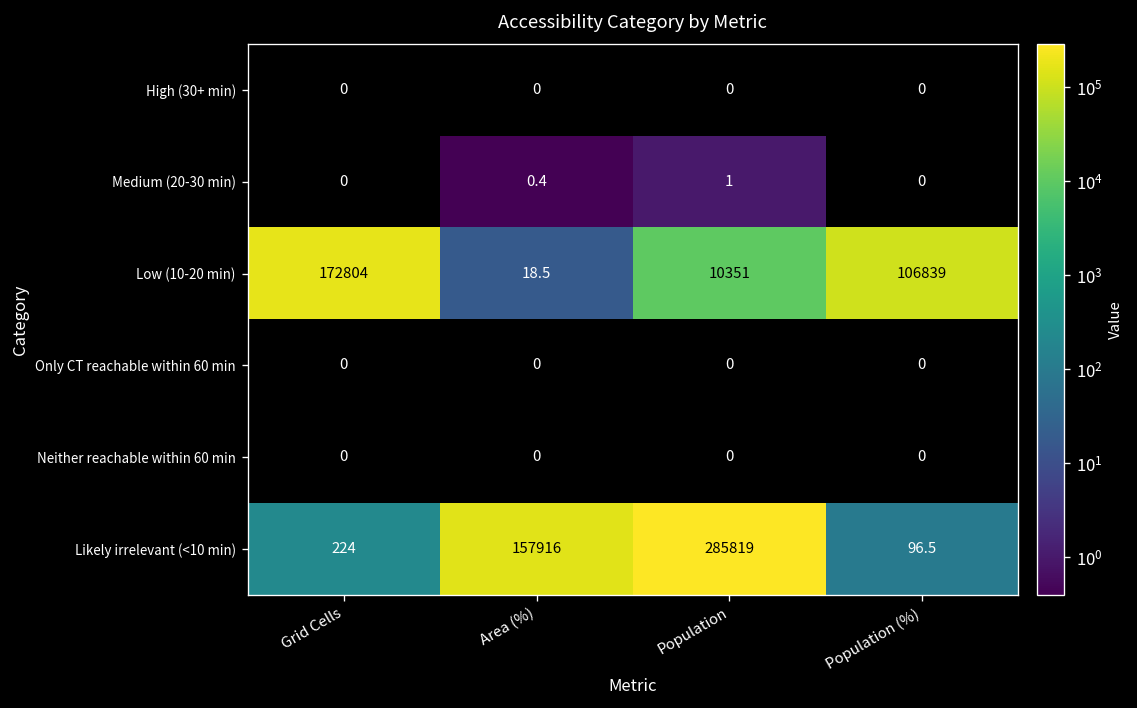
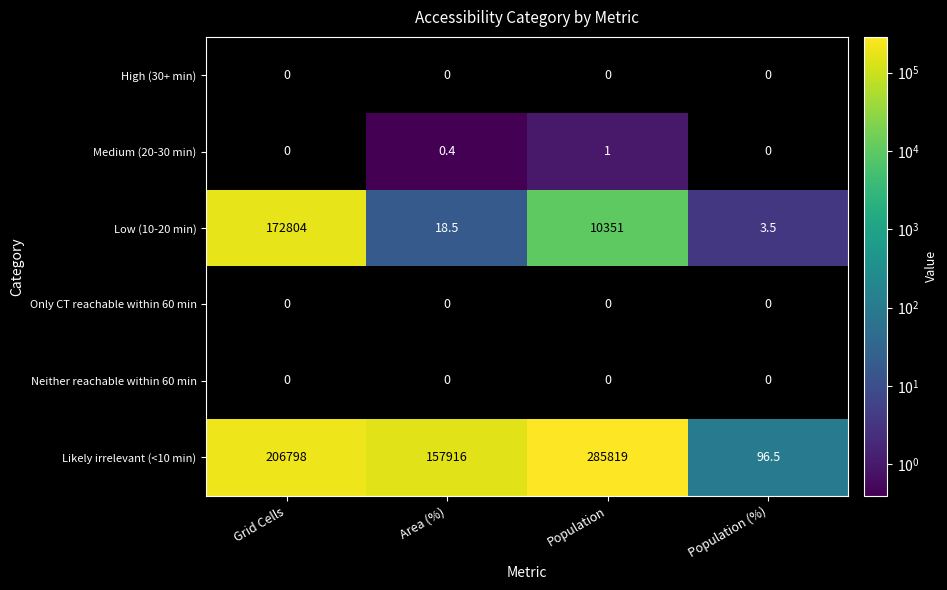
Low (10-20 min), Population (%): 106839 -> 3.5
Likely irrelevant (<10 min), Grid Cells: 224 -> 206798
